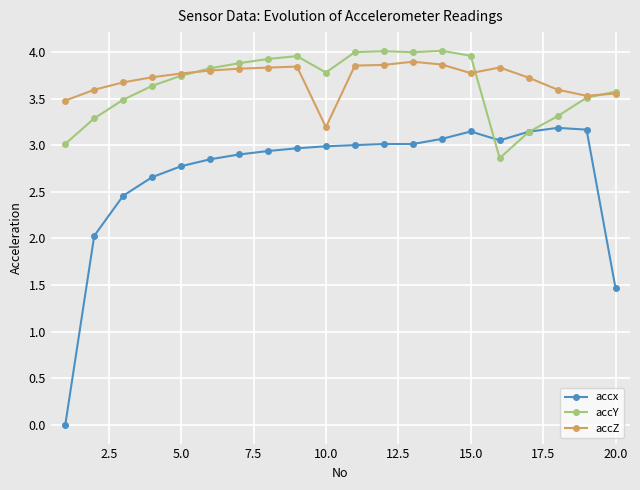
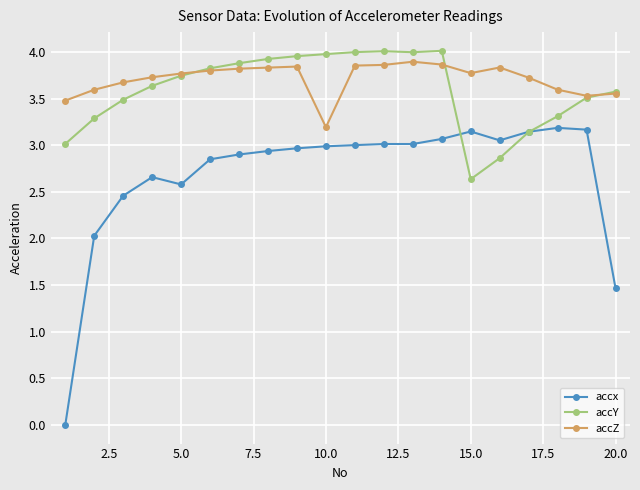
accx, 5.0: 2.8 -> 2.6
accY, 10.0: 3.8 -> 4.0
accY, 15.0: 4.0 -> 2.6
